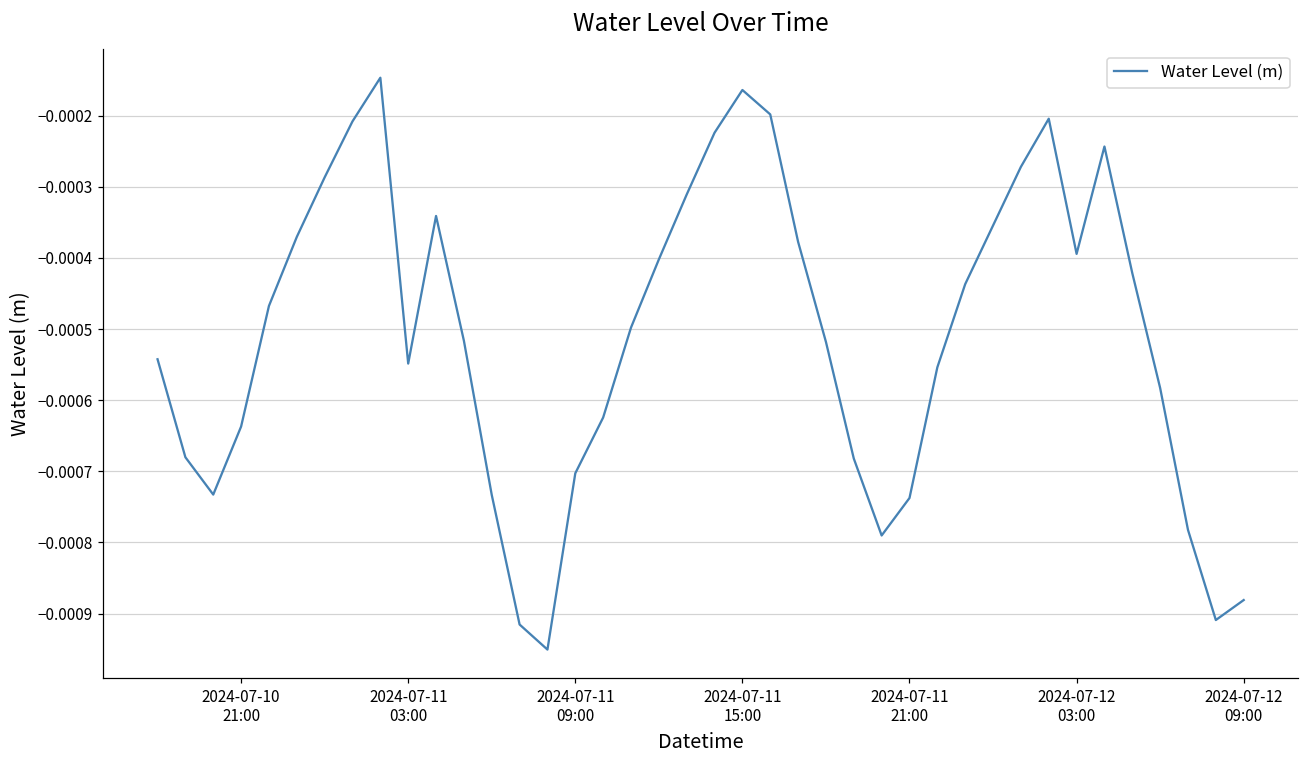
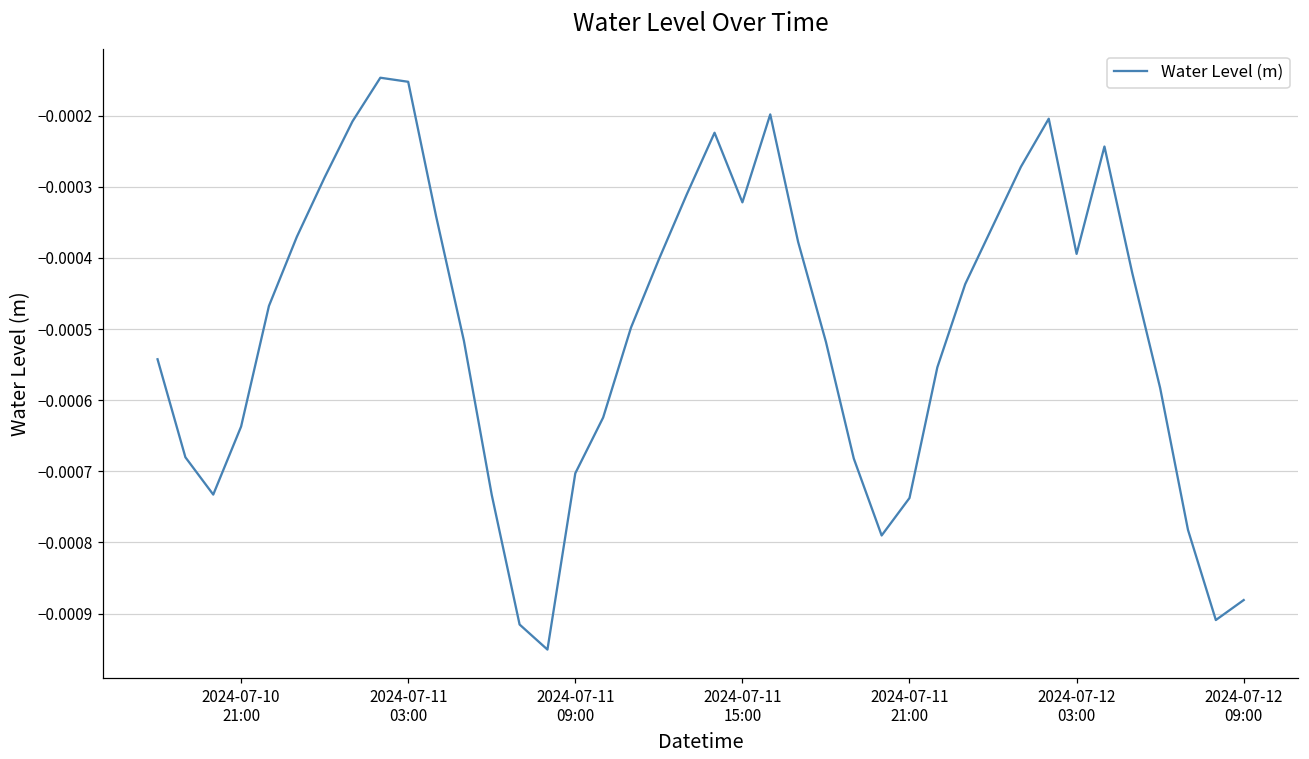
2024-07-11 03:00: -0.00055 -> -0.00015
2024-07-11 15:00: -0.00016 -> -0.00032
